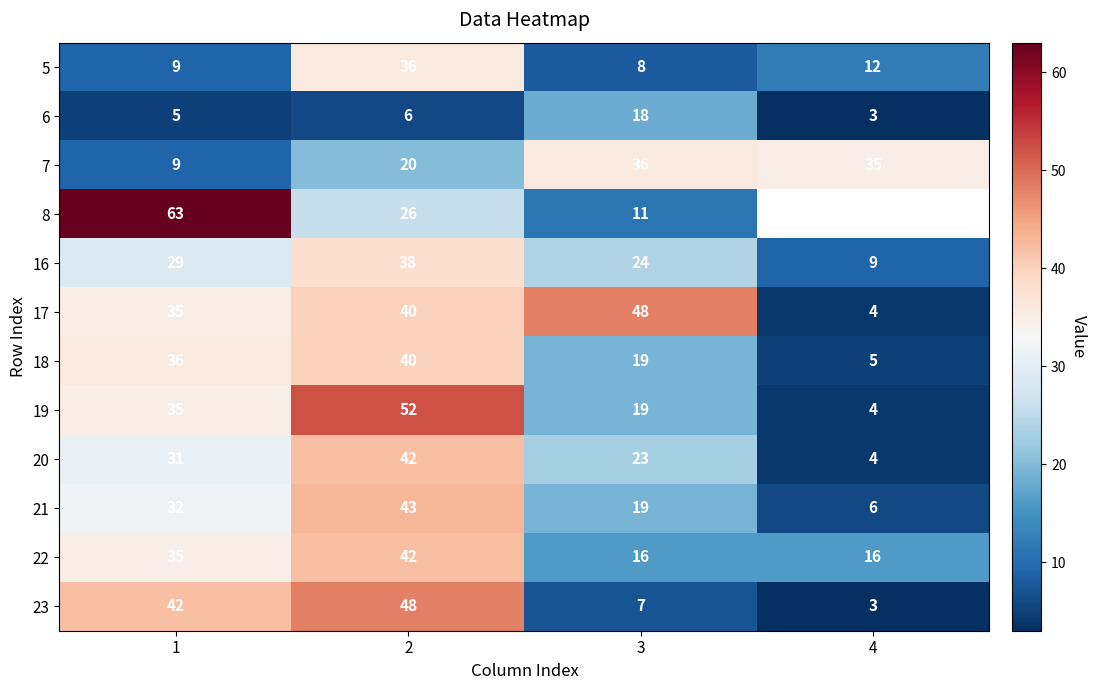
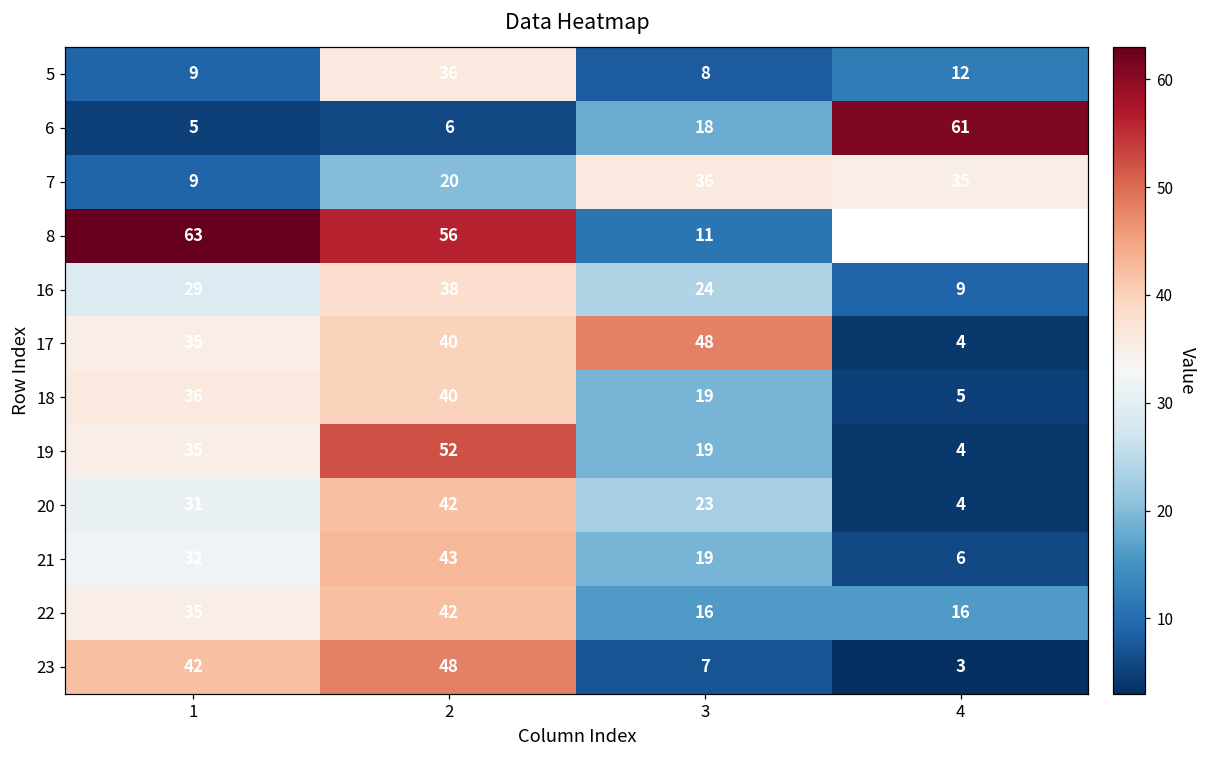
6, 4: 3 -> 61
8, 2: 26 -> 56
